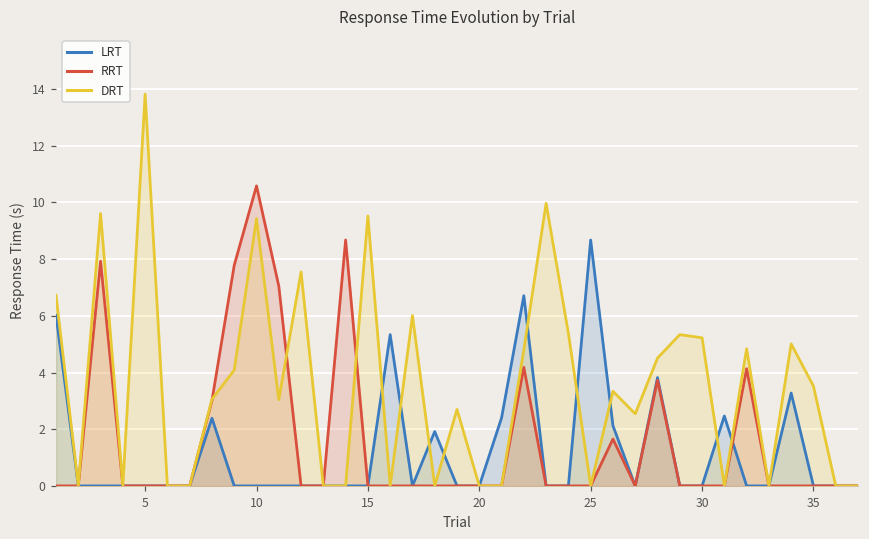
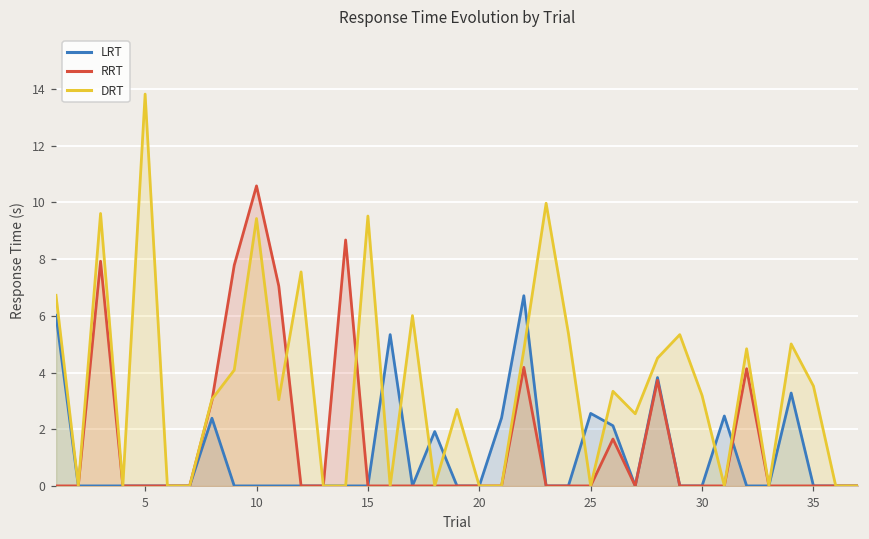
LRT, 25: 8.7 -> 2.6
DRT, 30: 5.2 -> 3.2
